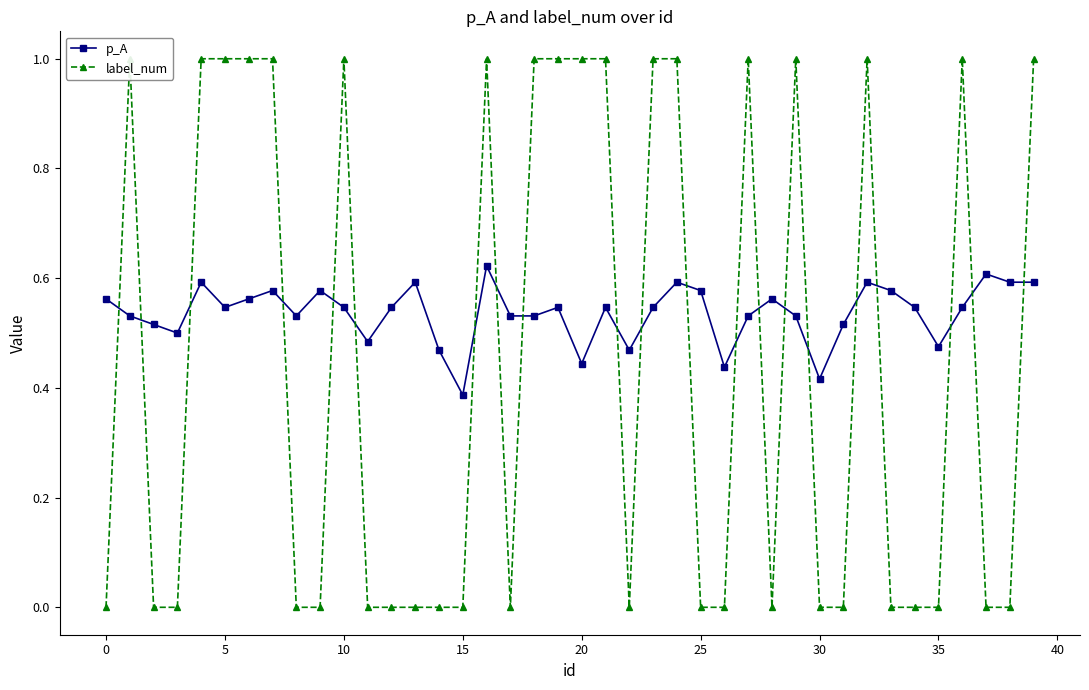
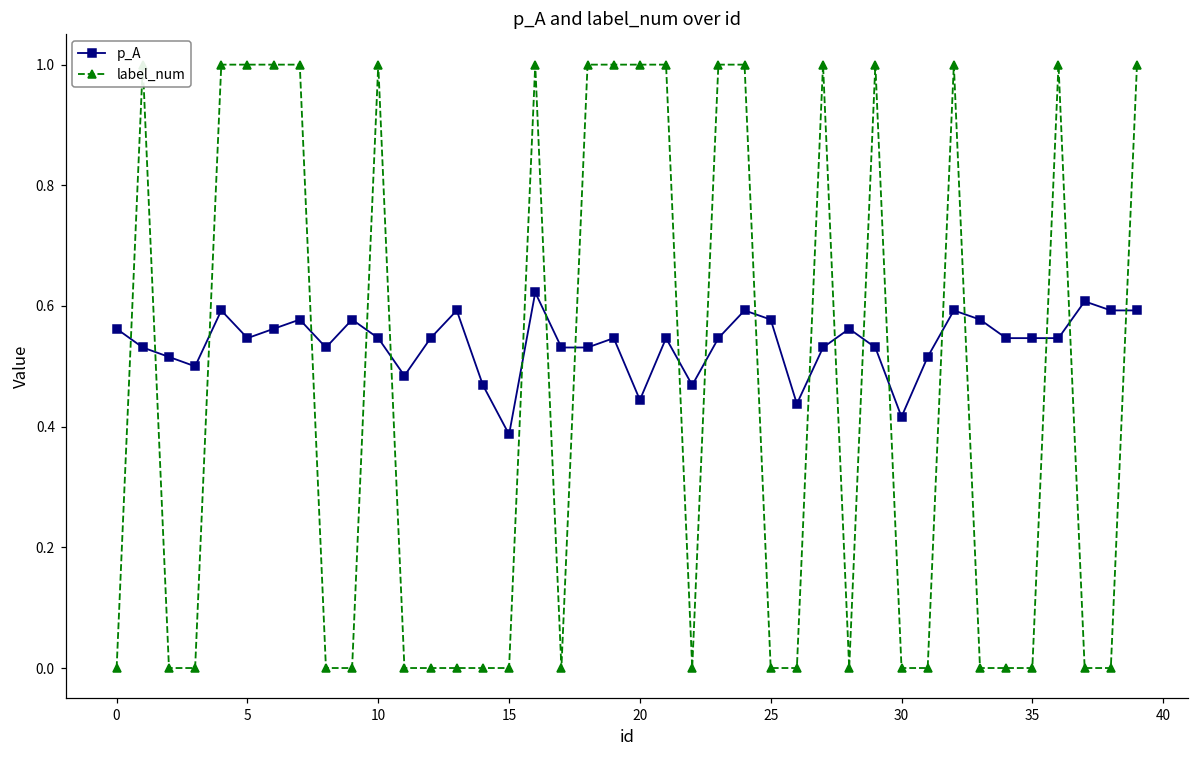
p_A, 35: 0.48 -> 0.55
